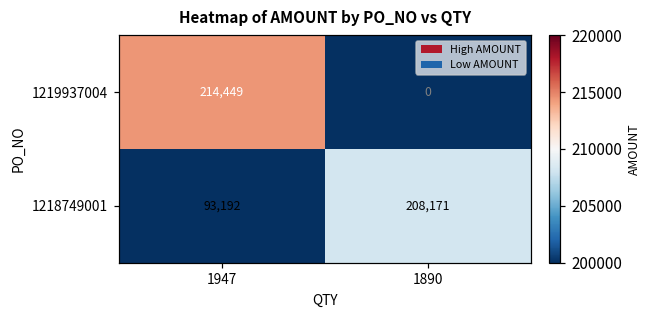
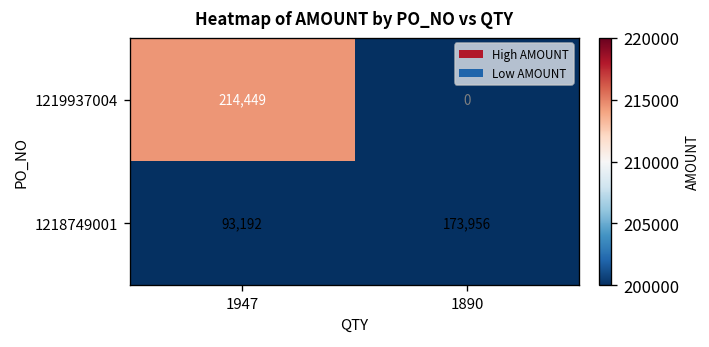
1218749001, 1890: 208,171 -> 173,956
